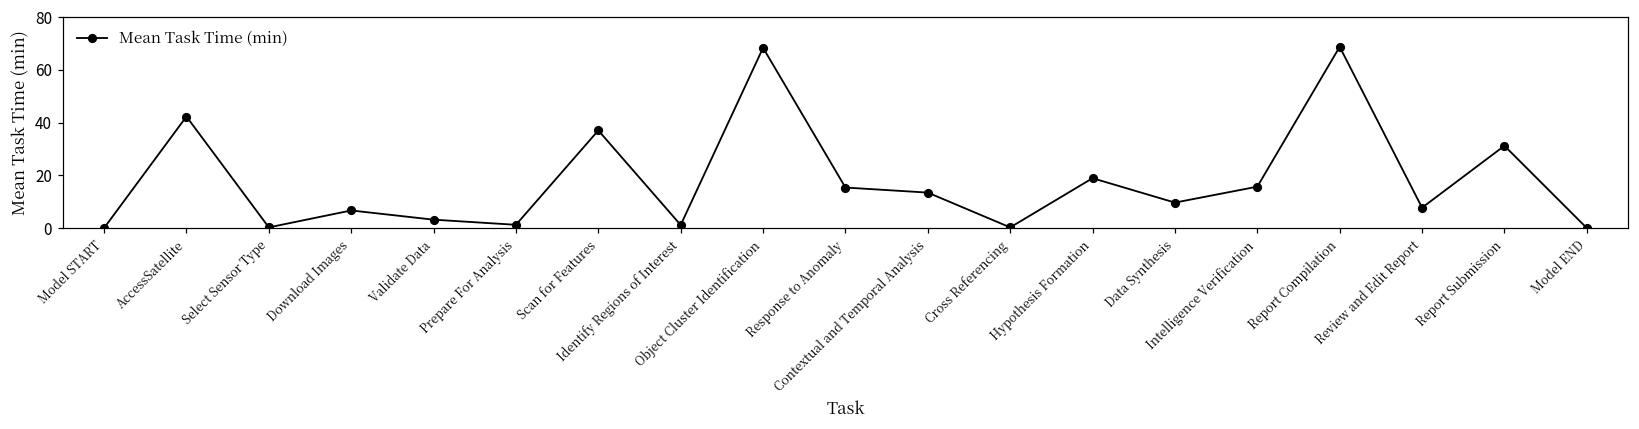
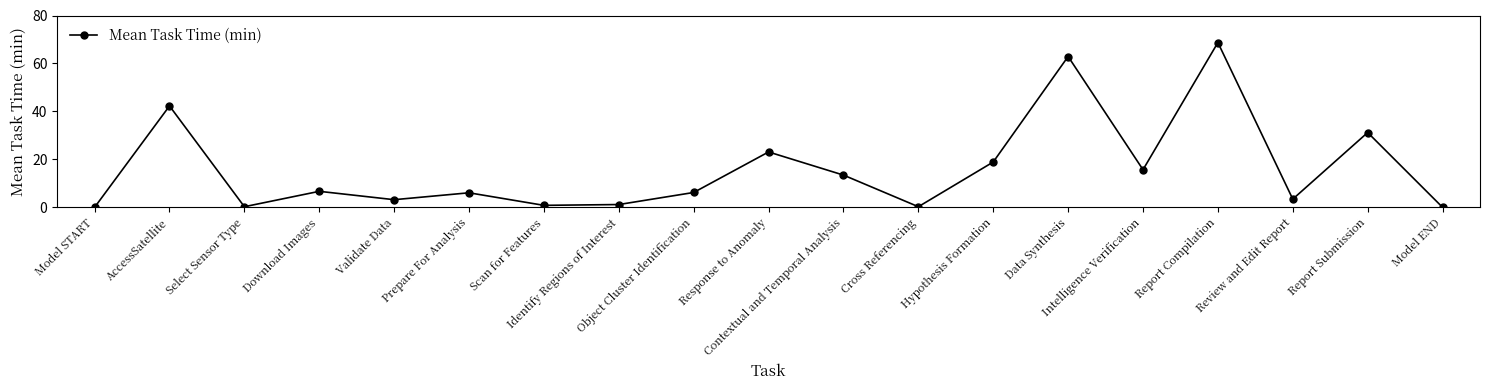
Prepare For Analysis: 1 -> 6
Scan for Features: 37 -> 1
Object Cluster Identification: 68 -> 6
Response to Anomaly: 15 -> 23
Data Synthesis: 10 -> 63
Review and Edit Report: 8 -> 3
